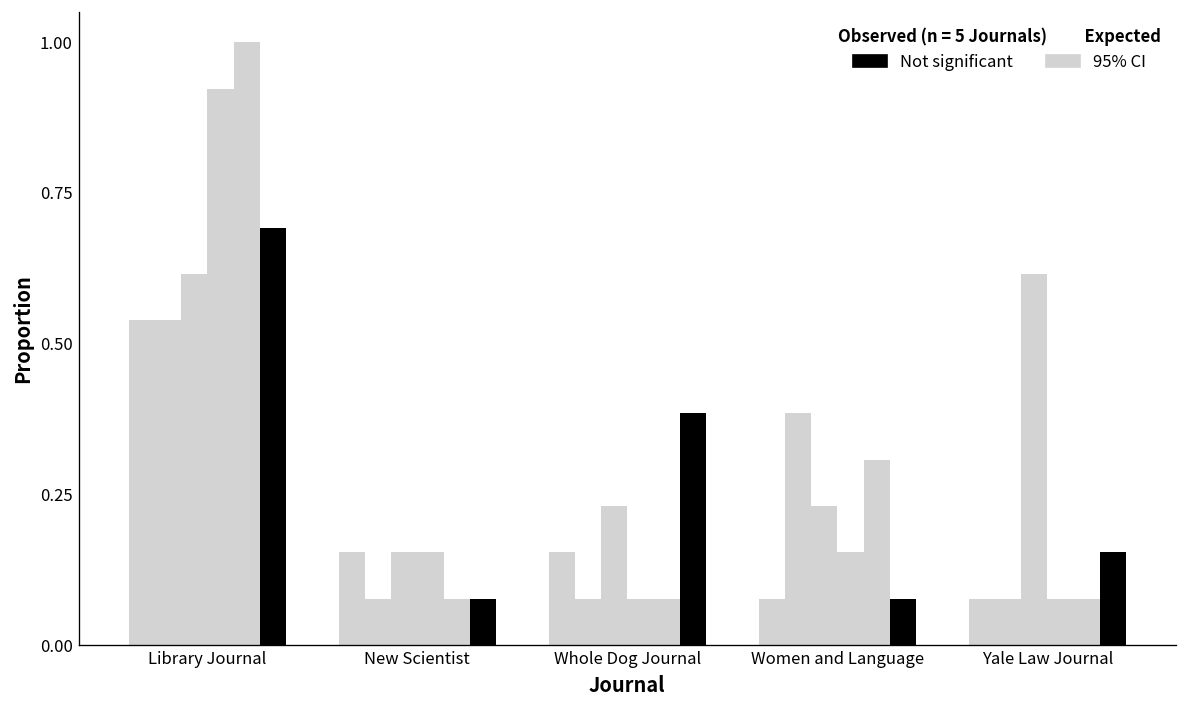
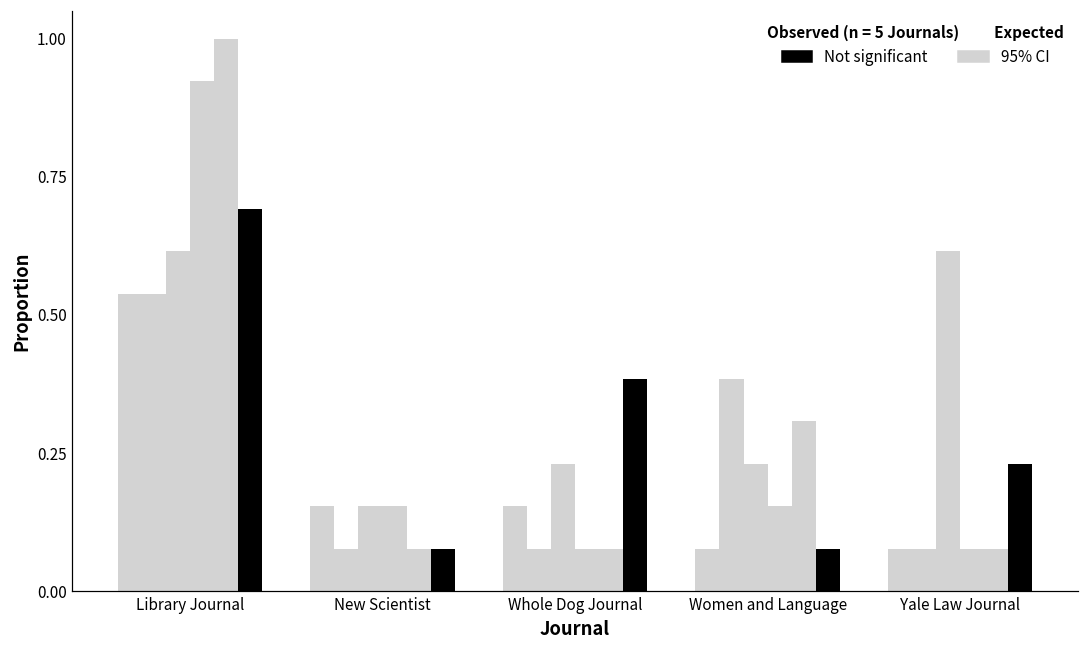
Not significant, Yale Law Journal: 0.15 -> 0.23
